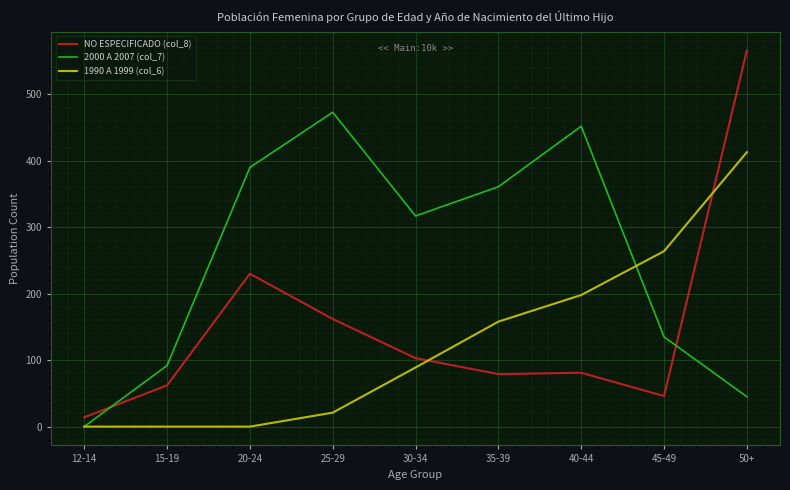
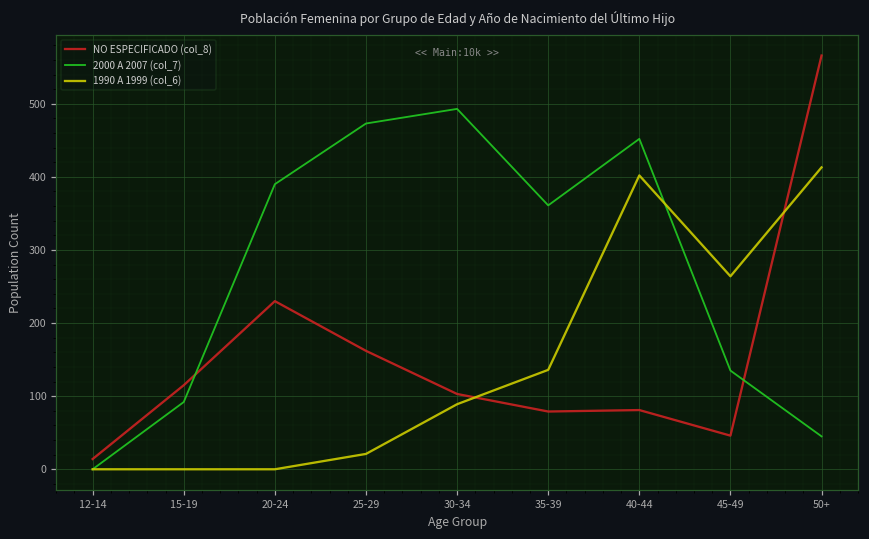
NO ESPECIFICADO (col_8), 15-19: 60 -> 120
2000 A 2007 (col_7), 30-34: 320 -> 490
1990 A 1999 (col_6), 35-39: 160 -> 140
1990 A 1999 (col_6), 40-44: 200 -> 400
